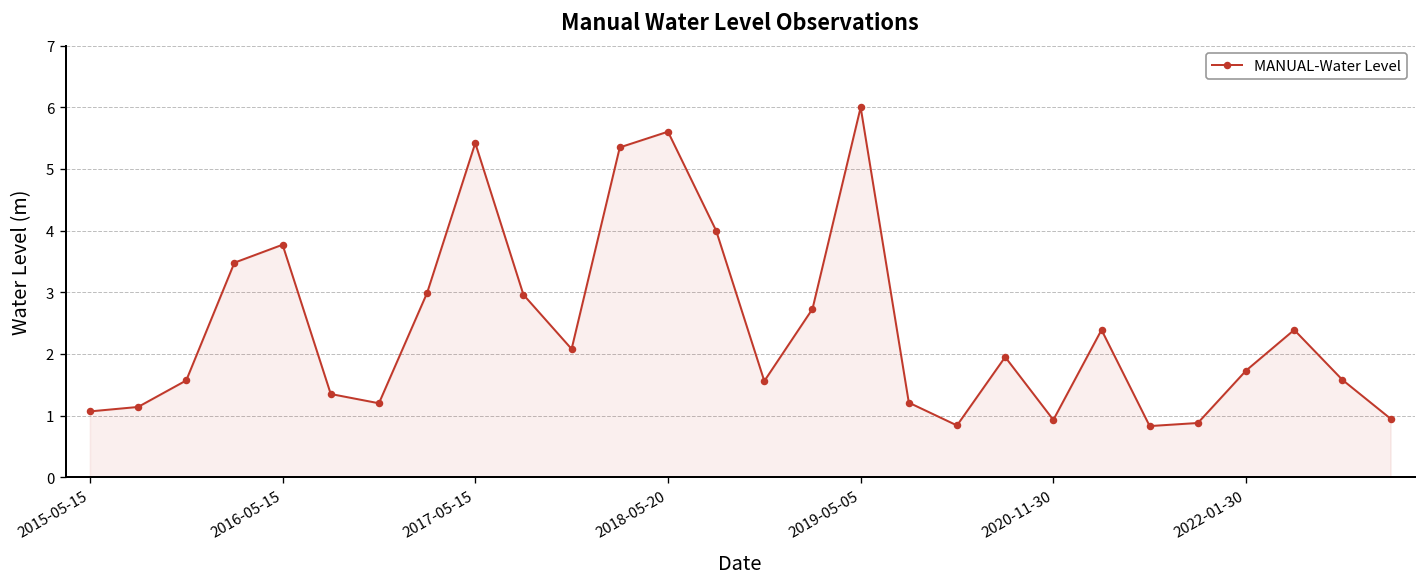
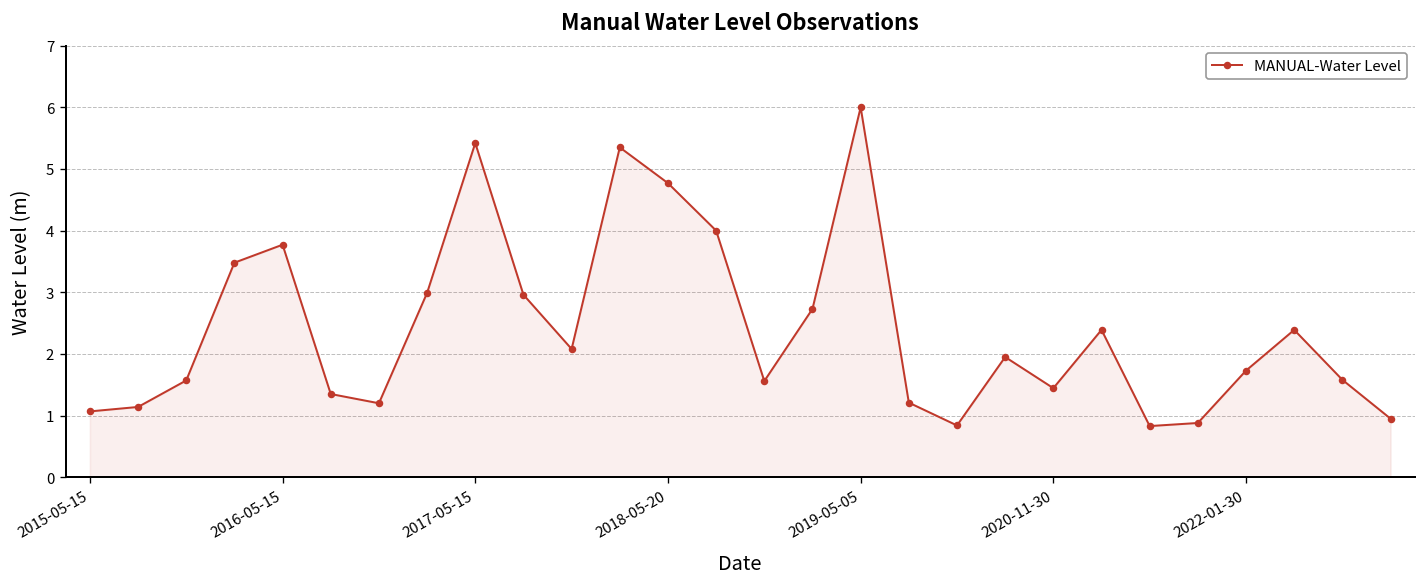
2018-05-20: 5.6 -> 4.8
2020-11-30: 0.9 -> 1.4
